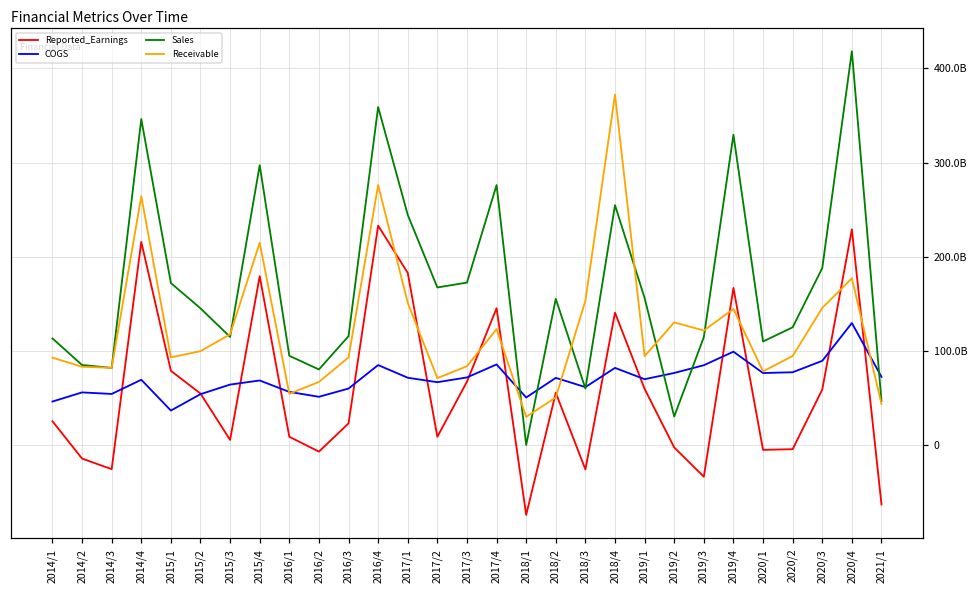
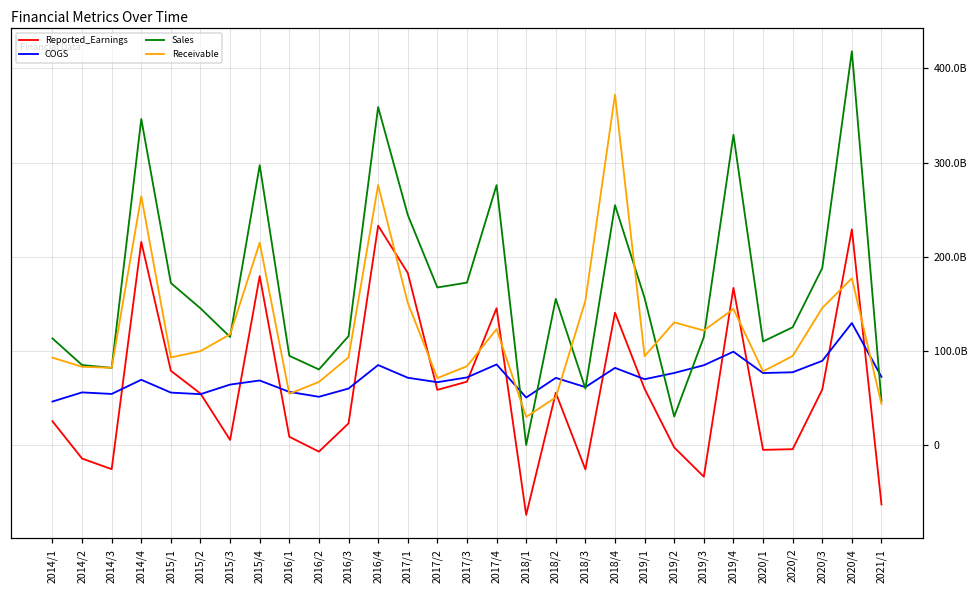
COGS, 2015/1: 40000000000 -> 60000000000
Reported_Earnings, 2017/2: 10000000000 -> 60000000000
